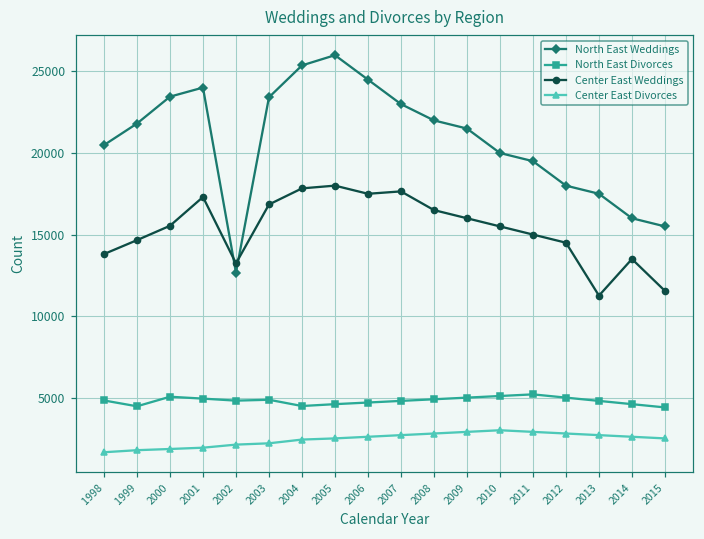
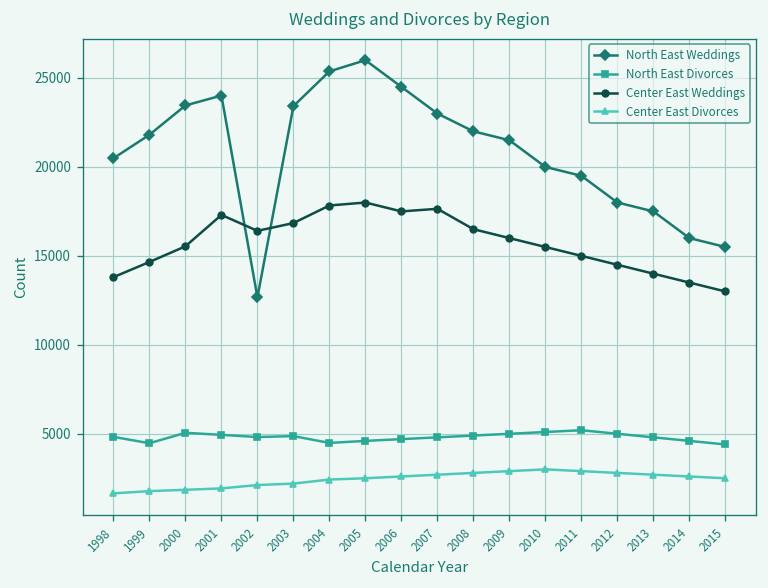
Center East Weddings, 2002: 13200 -> 16400
Center East Weddings, 2013: 11300 -> 14000
Center East Weddings, 2015: 11500 -> 13000
